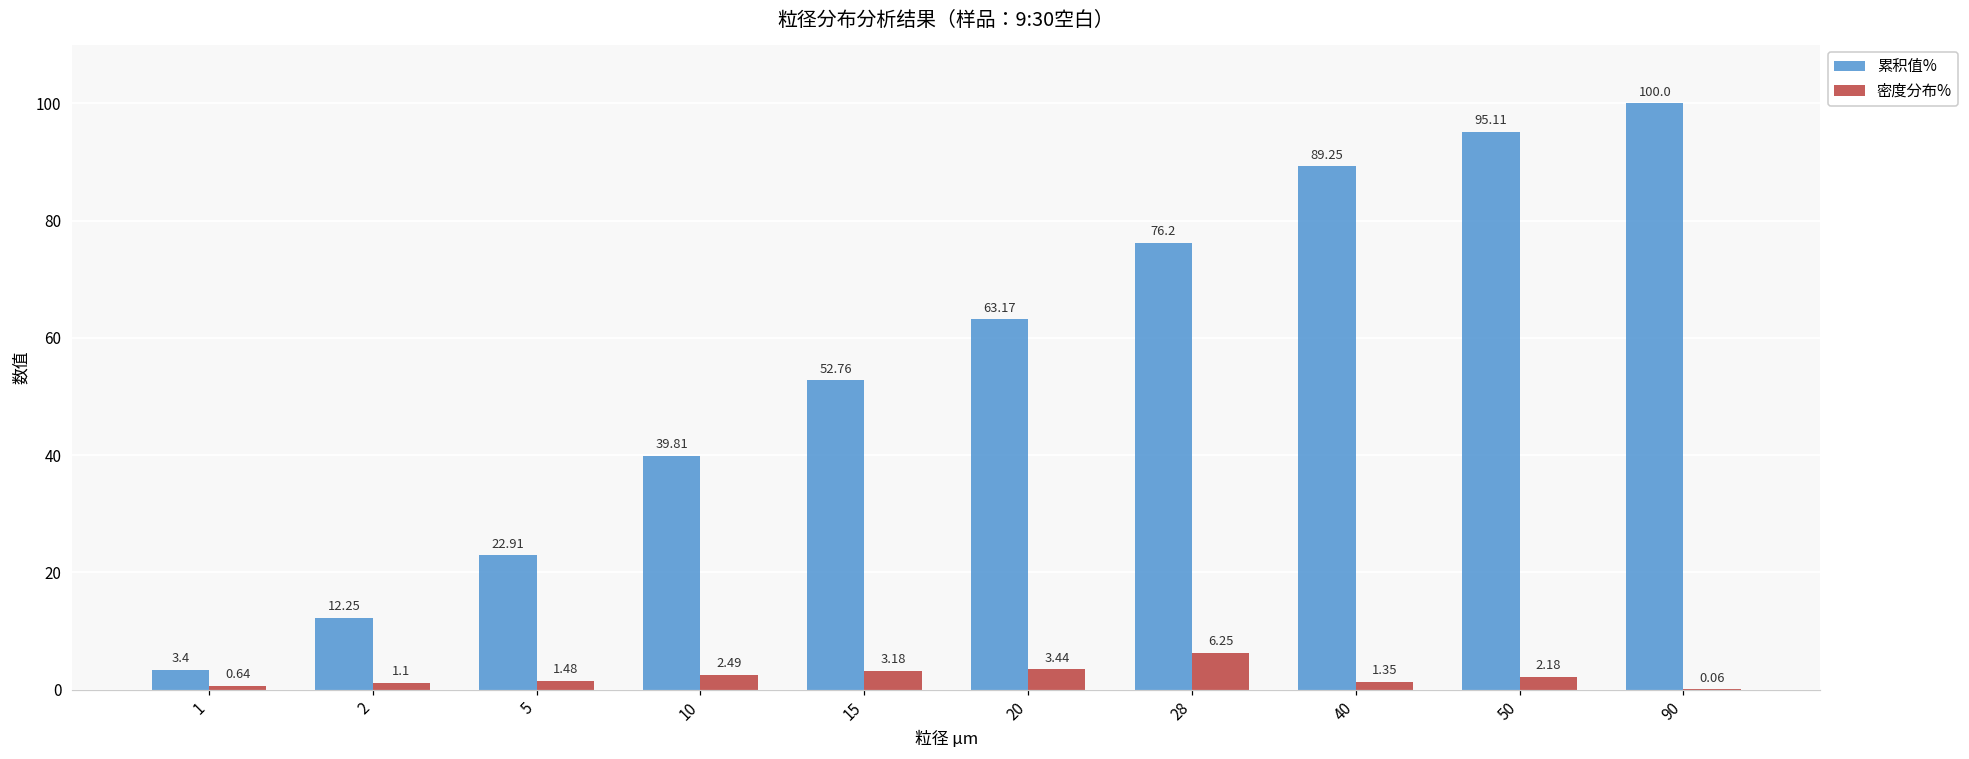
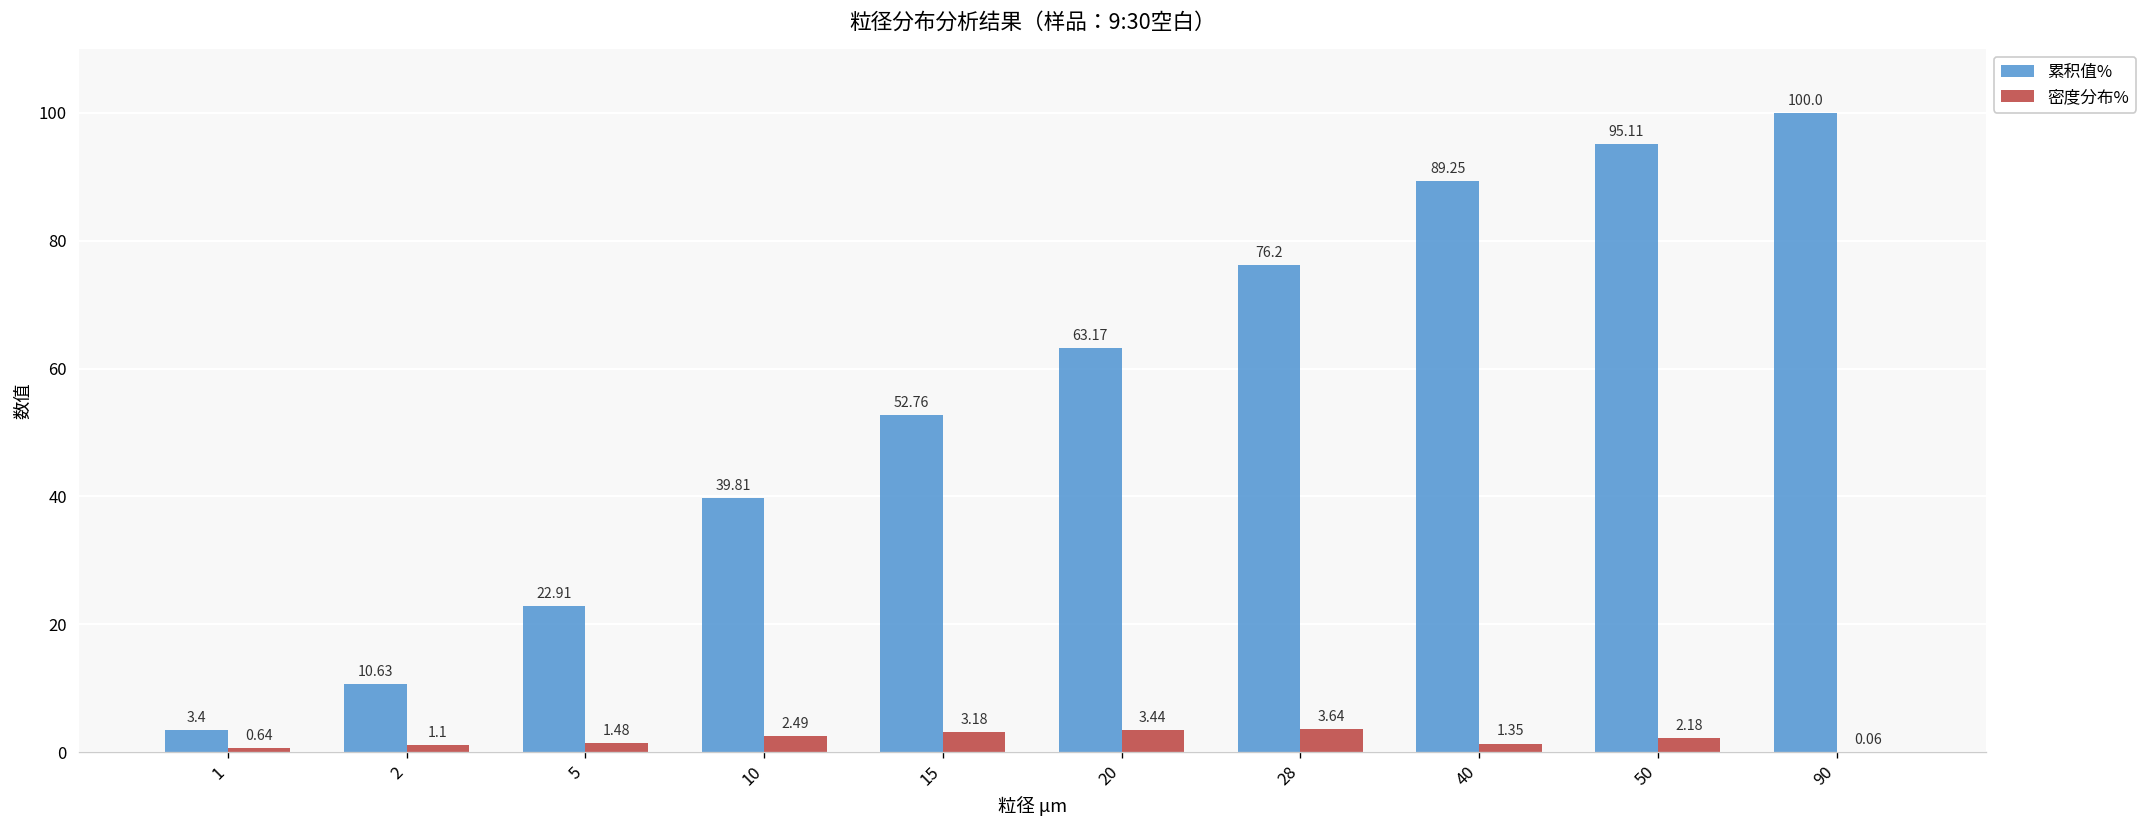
累积值%, 2: 12.25 -> 10.63
密度分布%, 28: 6.25 -> 3.64
